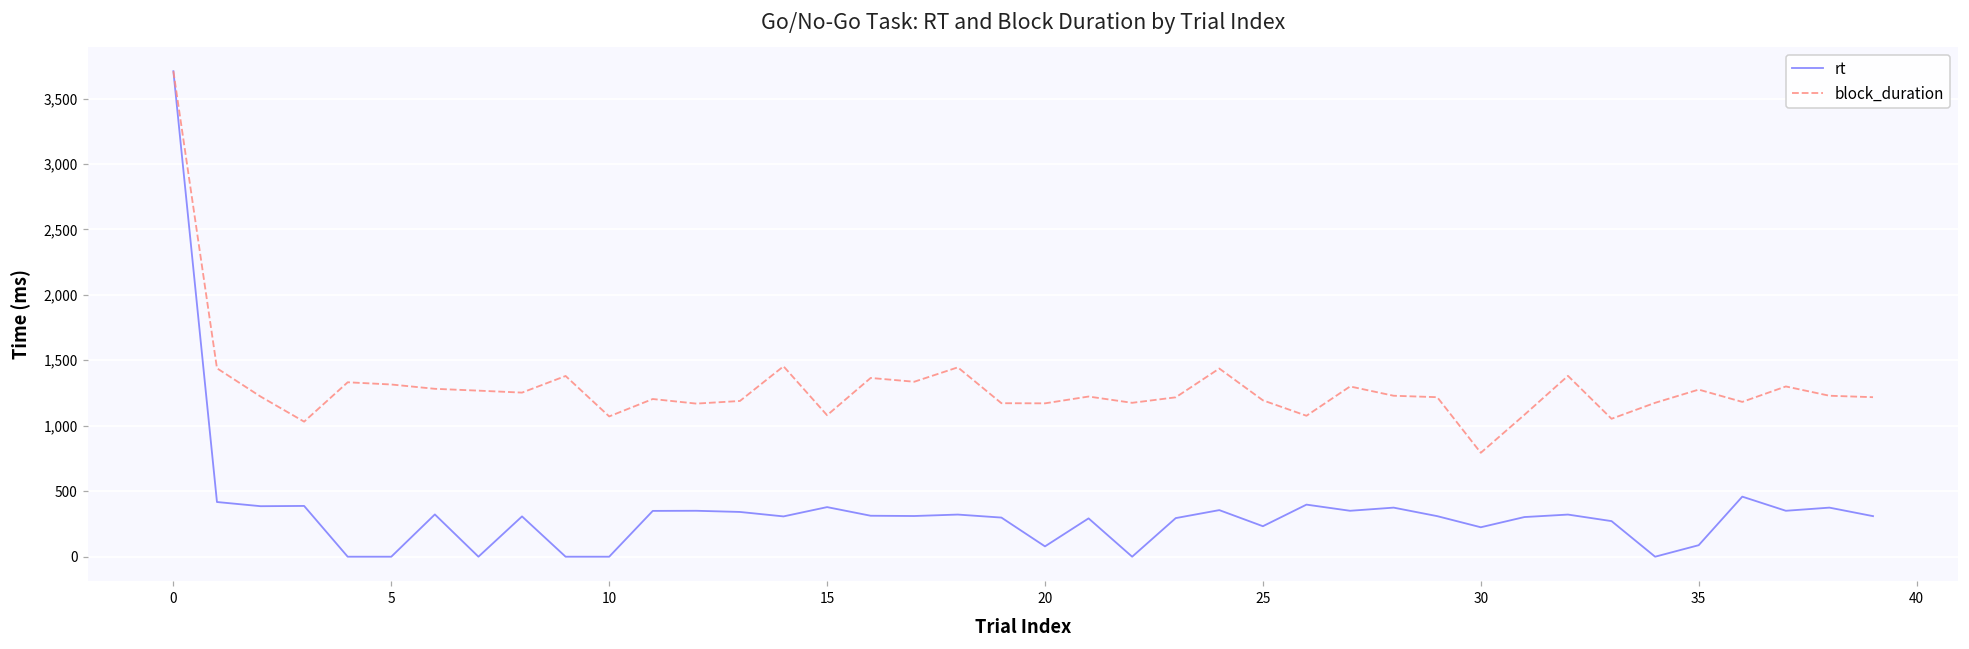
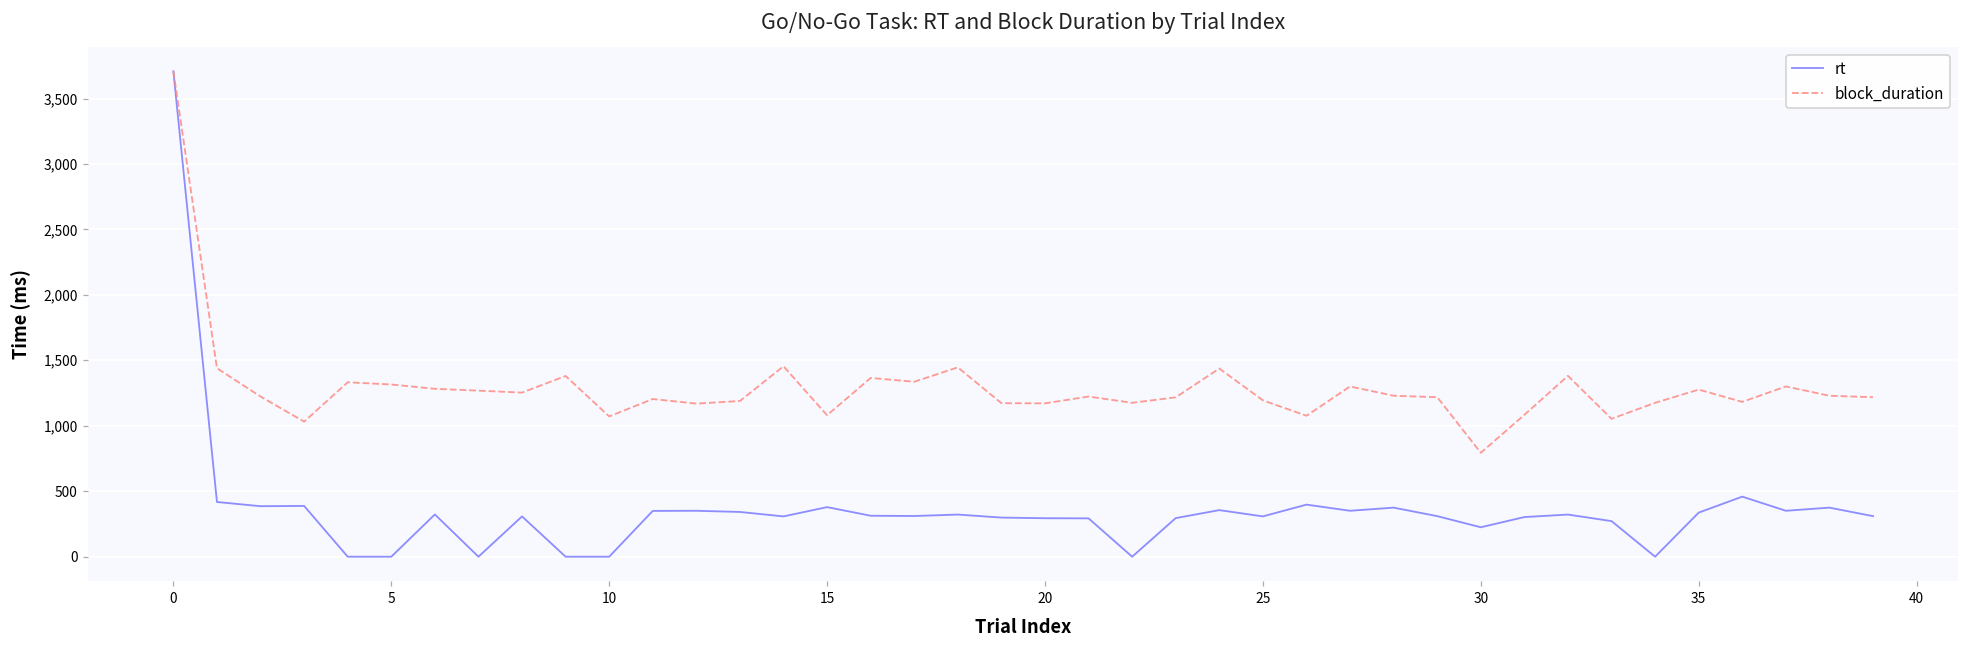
rt, 20: 80 -> 290
rt, 25: 230 -> 310
rt, 35: 90 -> 340
